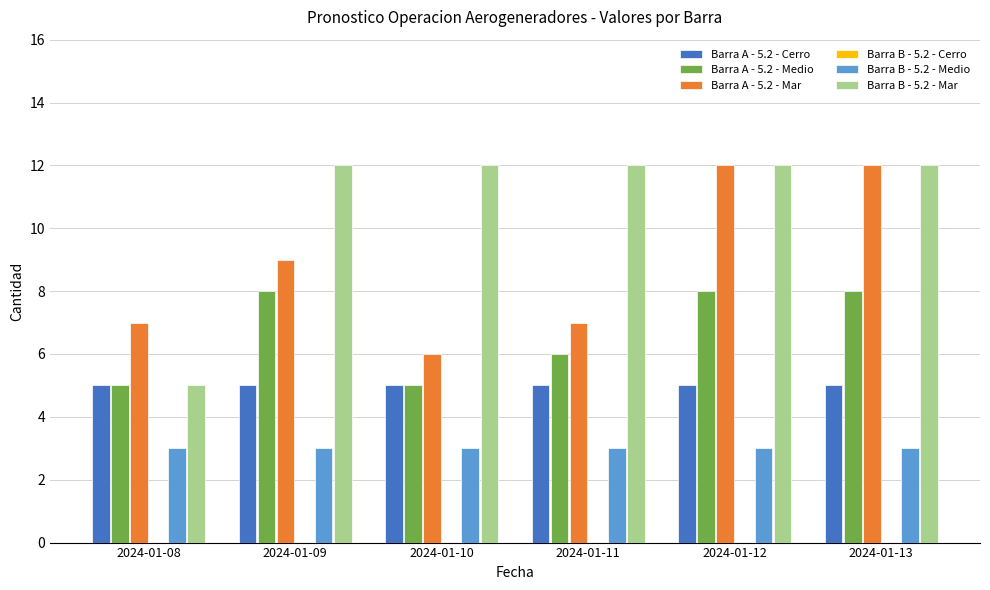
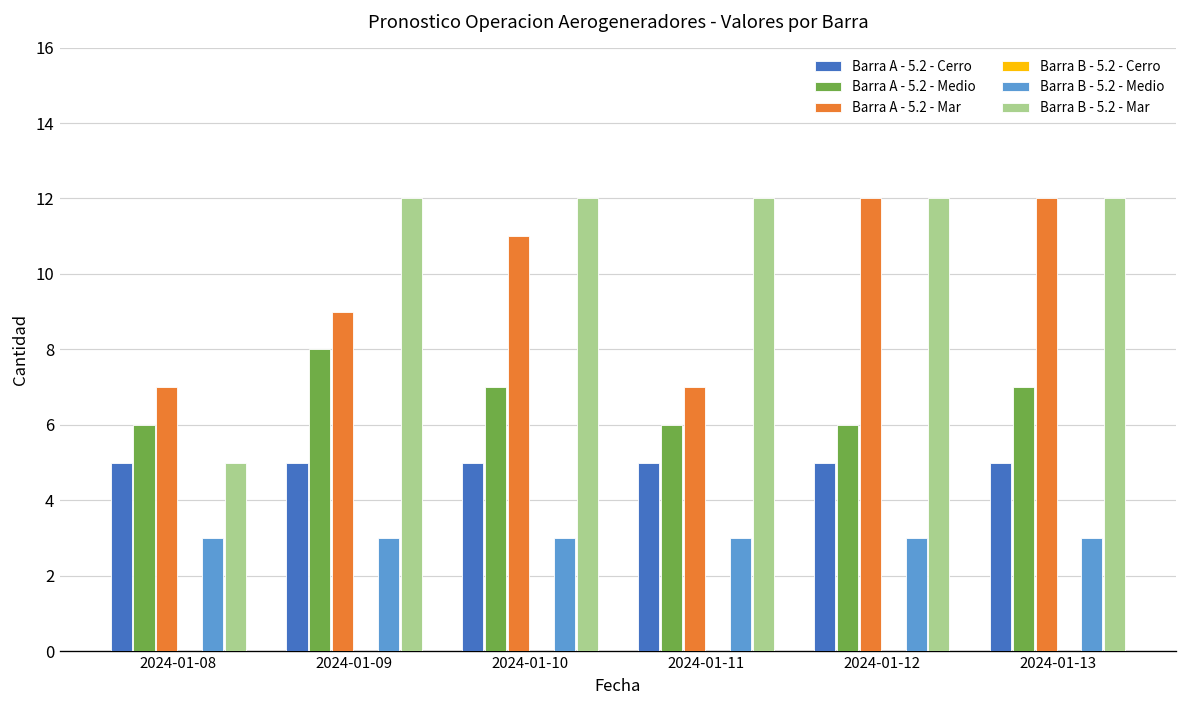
Barra A - 5.2 - Medio, 2024-01-08: 5 -> 6
Barra A - 5.2 - Medio, 2024-01-10: 5 -> 7
Barra A - 5.2 - Mar, 2024-01-10: 6 -> 11
Barra A - 5.2 - Medio, 2024-01-12: 8 -> 6
Barra A - 5.2 - Medio, 2024-01-13: 8 -> 7
